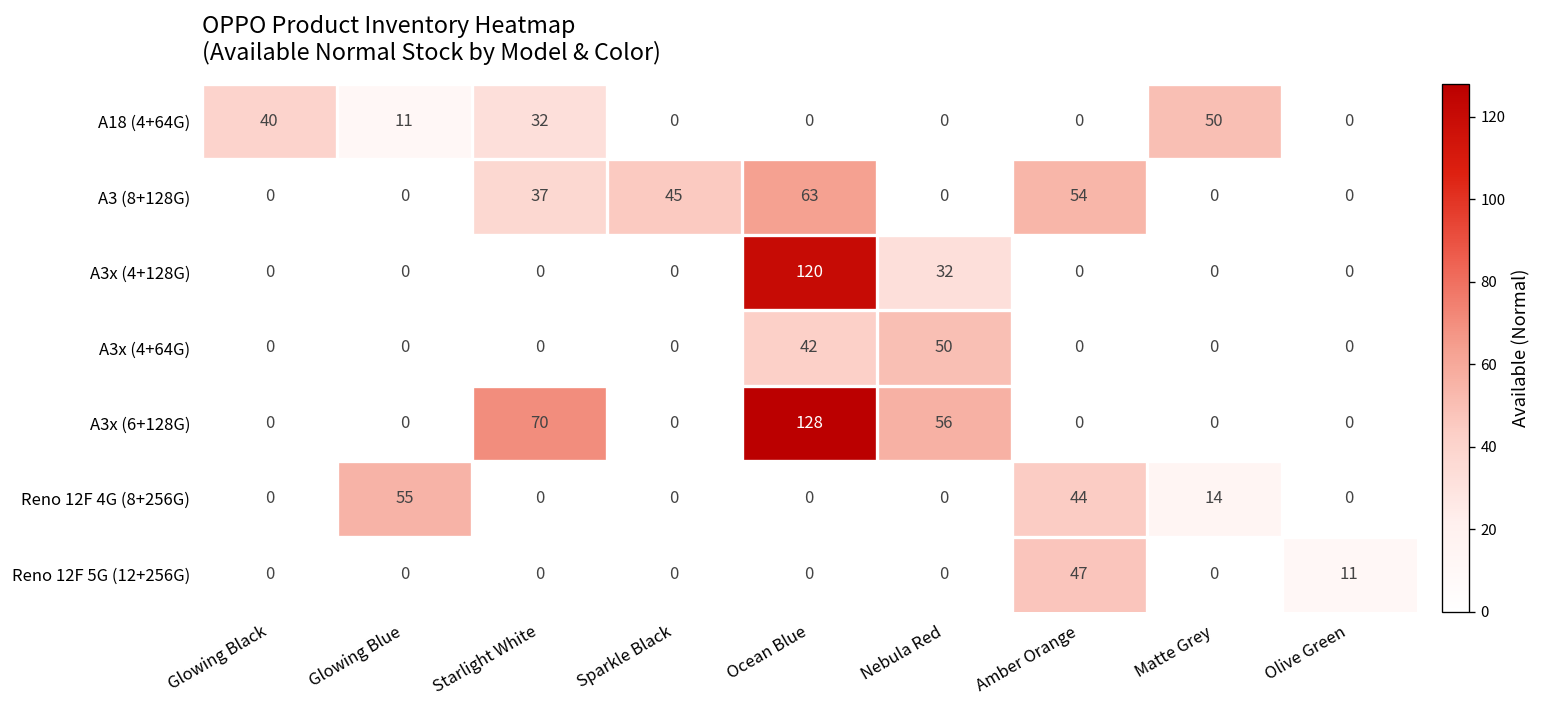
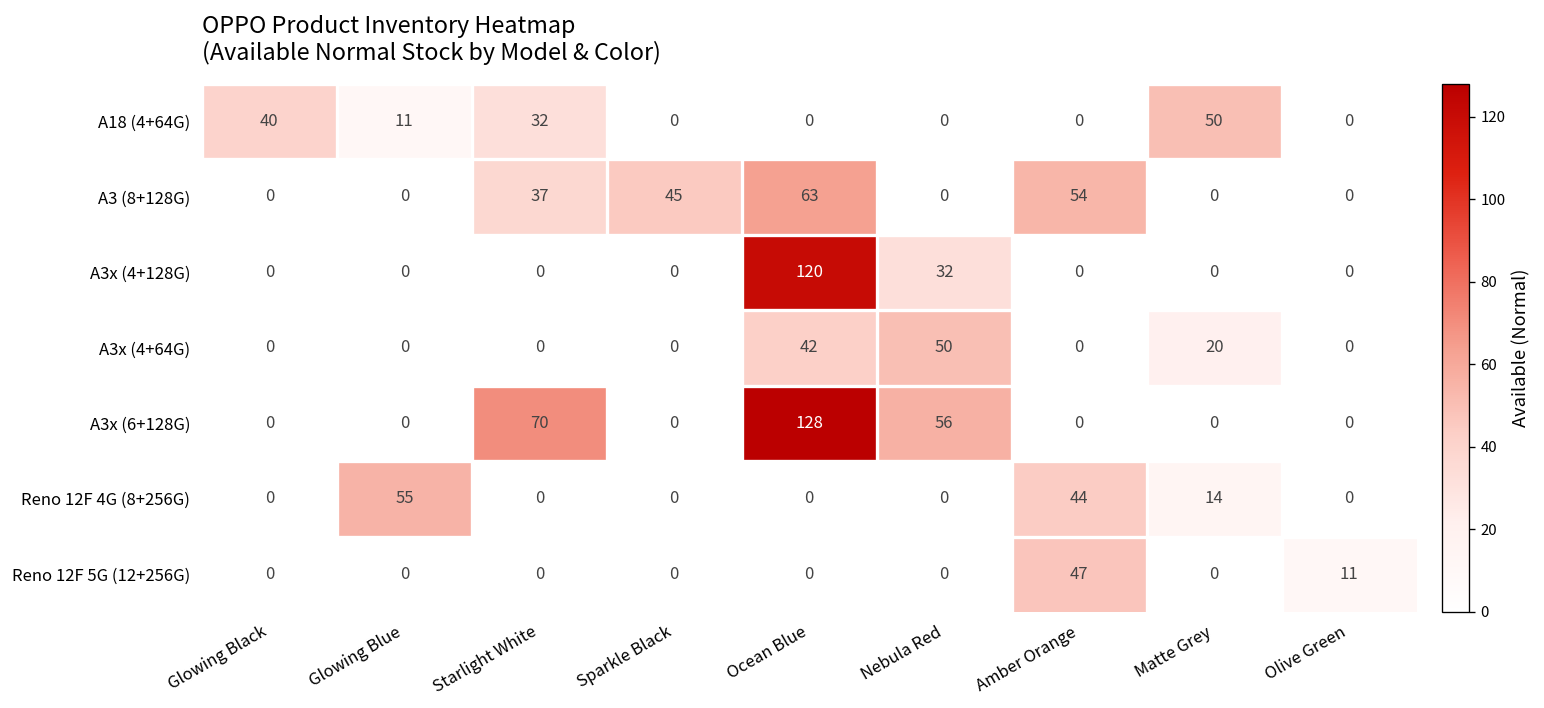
A3x (4+64G), Matte Grey: 0 -> 20
